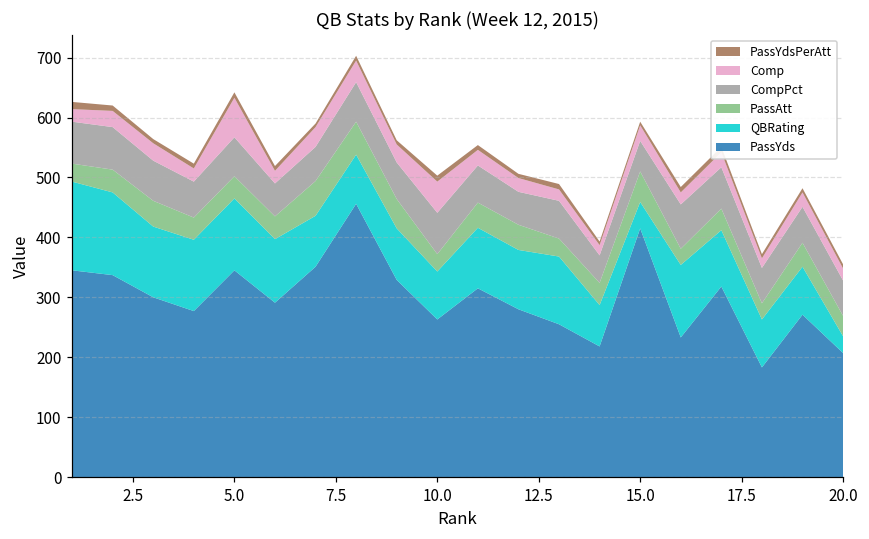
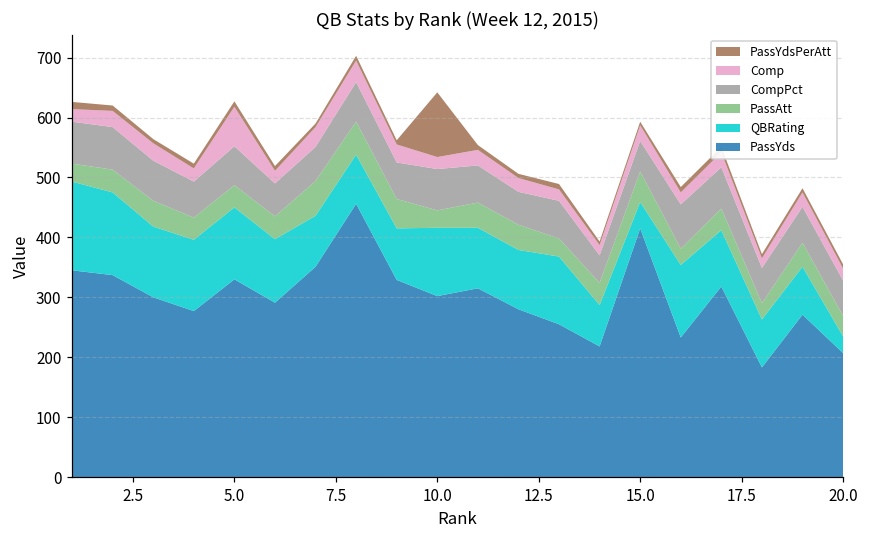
PassYds, 5.0: 350 -> 330
PassYds, 10.0: 260 -> 300
QBRating, 10.0: 80 -> 110
Comp, 10.0: 50 -> 20
PassYdsPerAtt, 10.0: 10 -> 110
